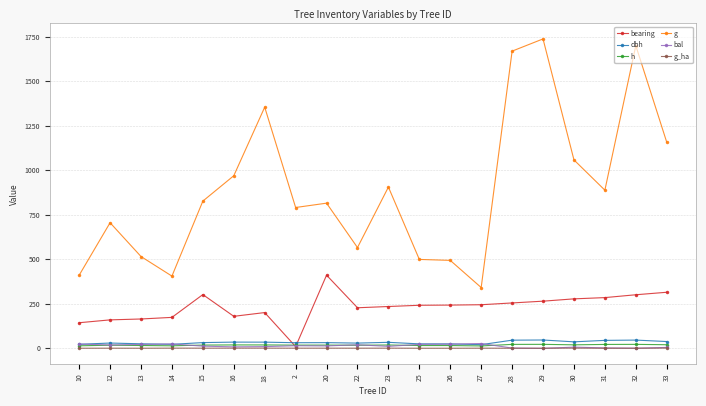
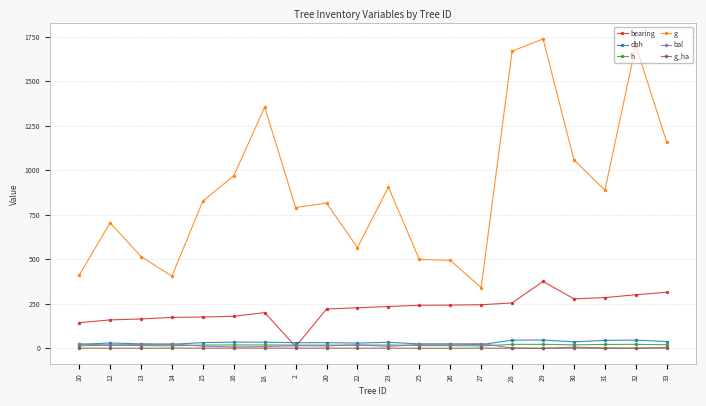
bearing, 15: 300 -> 180
bearing, 20: 410 -> 220
bearing, 29: 270 -> 380
